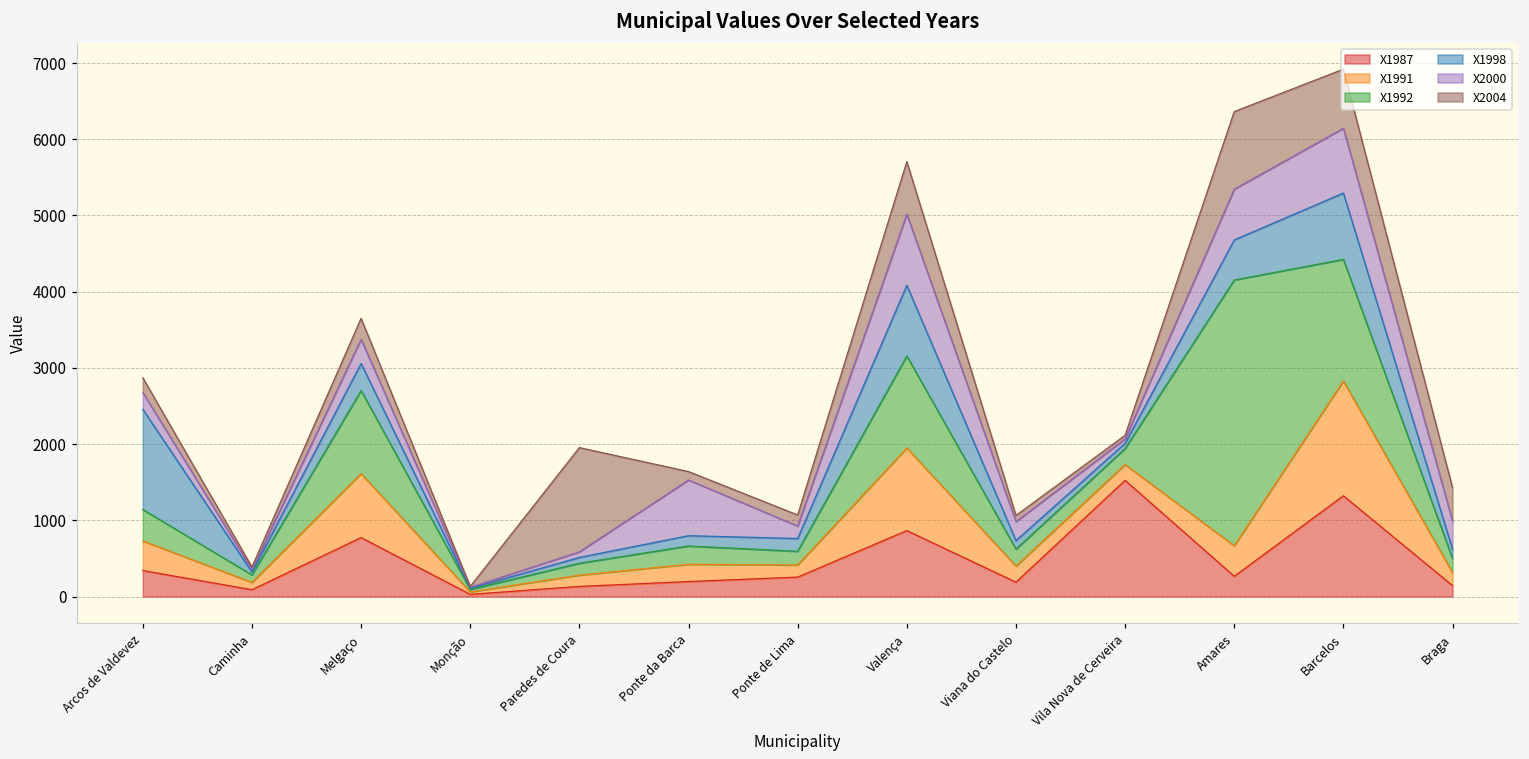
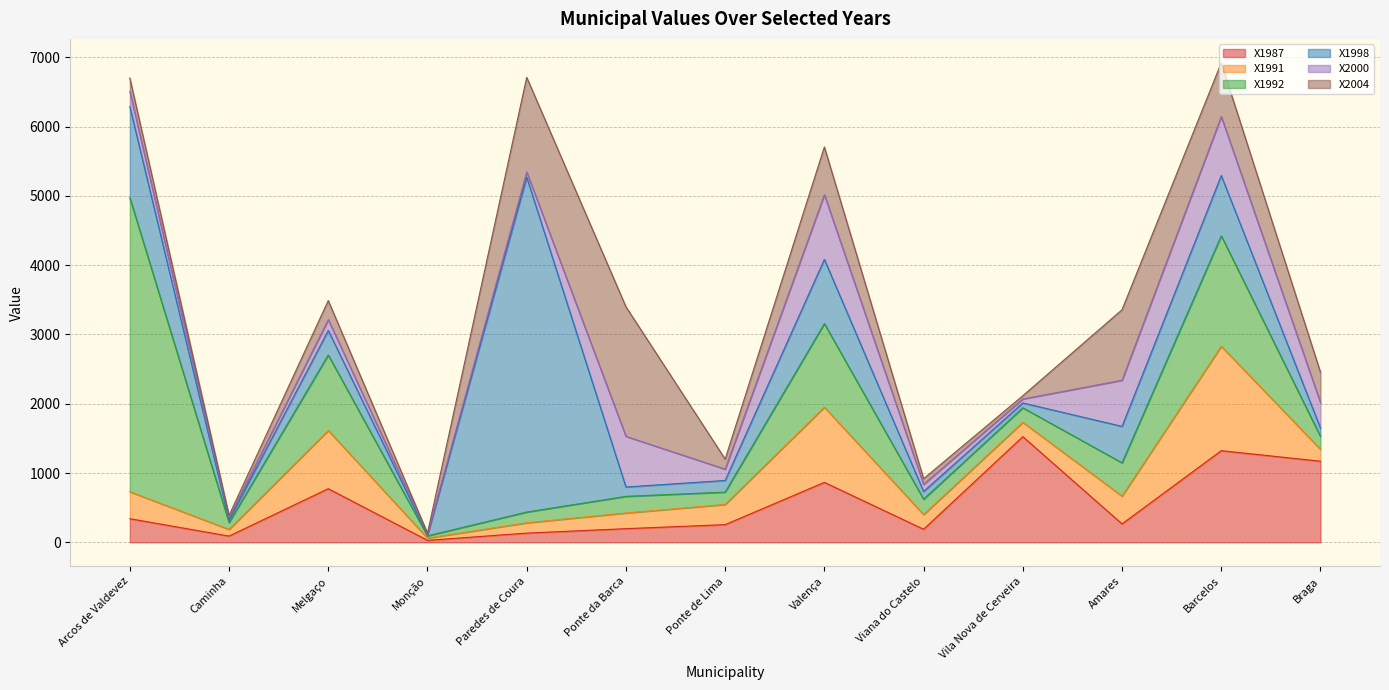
X1992, Arcos de Valdevez: 400 -> 4200
X2000, Melgaço: 300 -> 200
X1998, Paredes de Coura: 100 -> 4800
X2004, Ponte da Barca: 100 -> 1900
X1991, Ponte de Lima: 200 -> 300
X2000, Viana do Castelo: 200 -> 100
X1992, Amares: 3500 -> 500
X1987, Braga: 100 -> 1200
